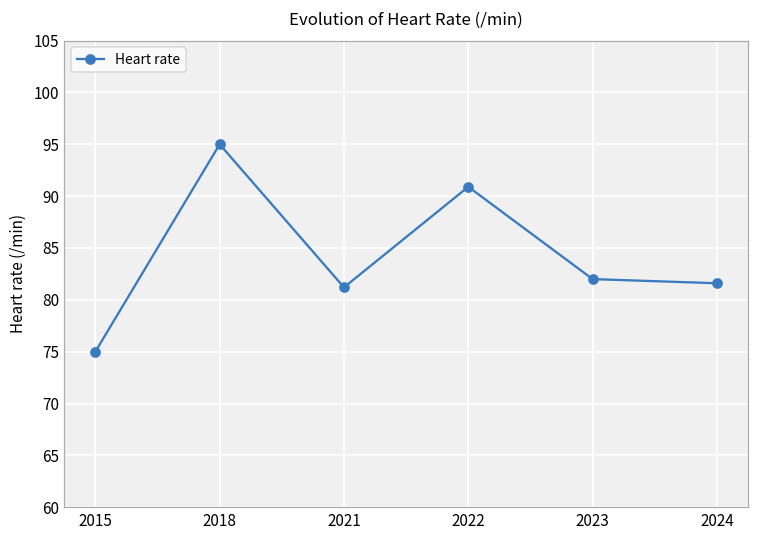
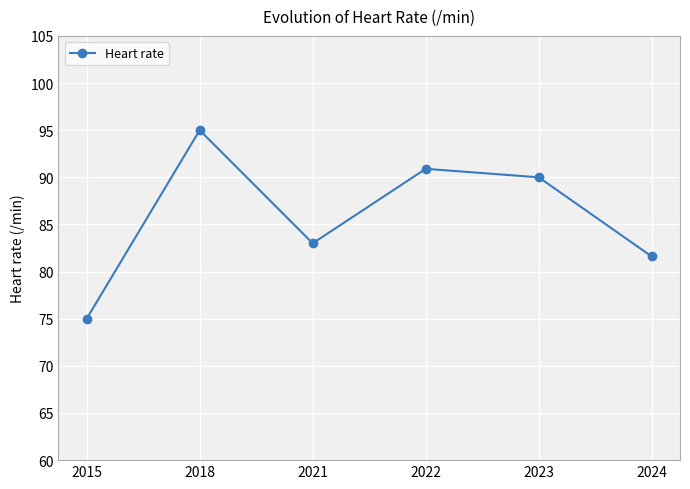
2021: 81 -> 83
2023: 82 -> 90
